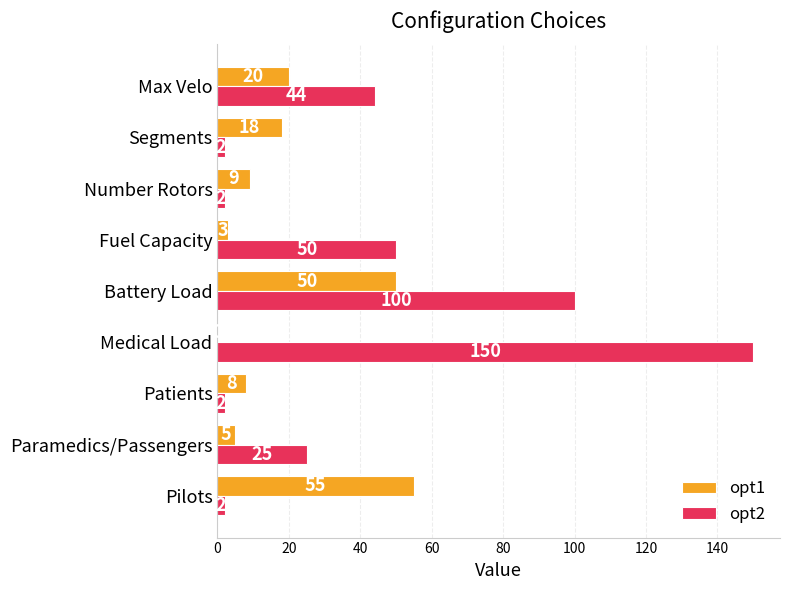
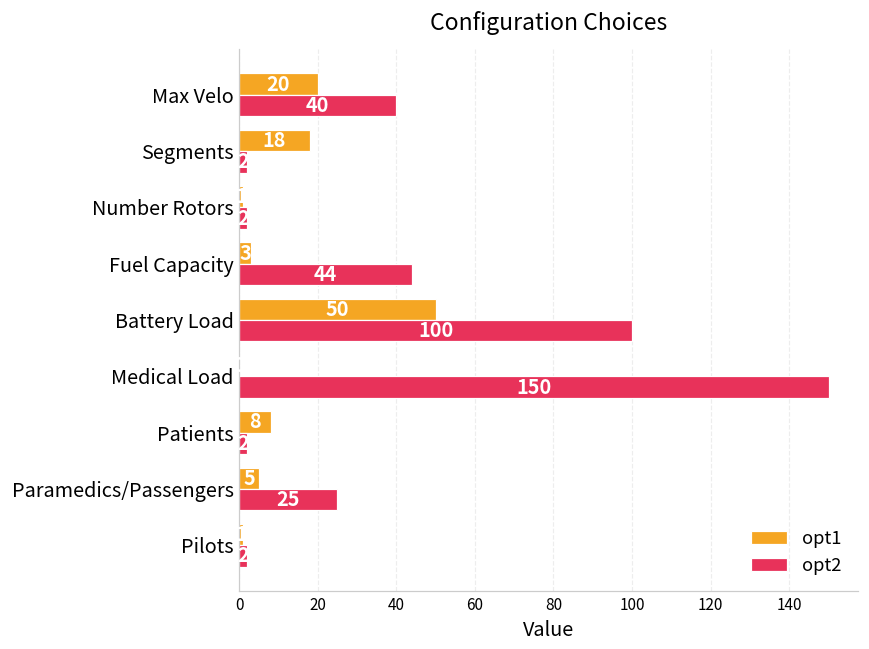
opt2, Max Velo: 44 -> 40
opt1, Number Rotors: 9 -> 1
opt2, Fuel Capacity: 50 -> 44
opt1, Pilots: 55 -> 1
